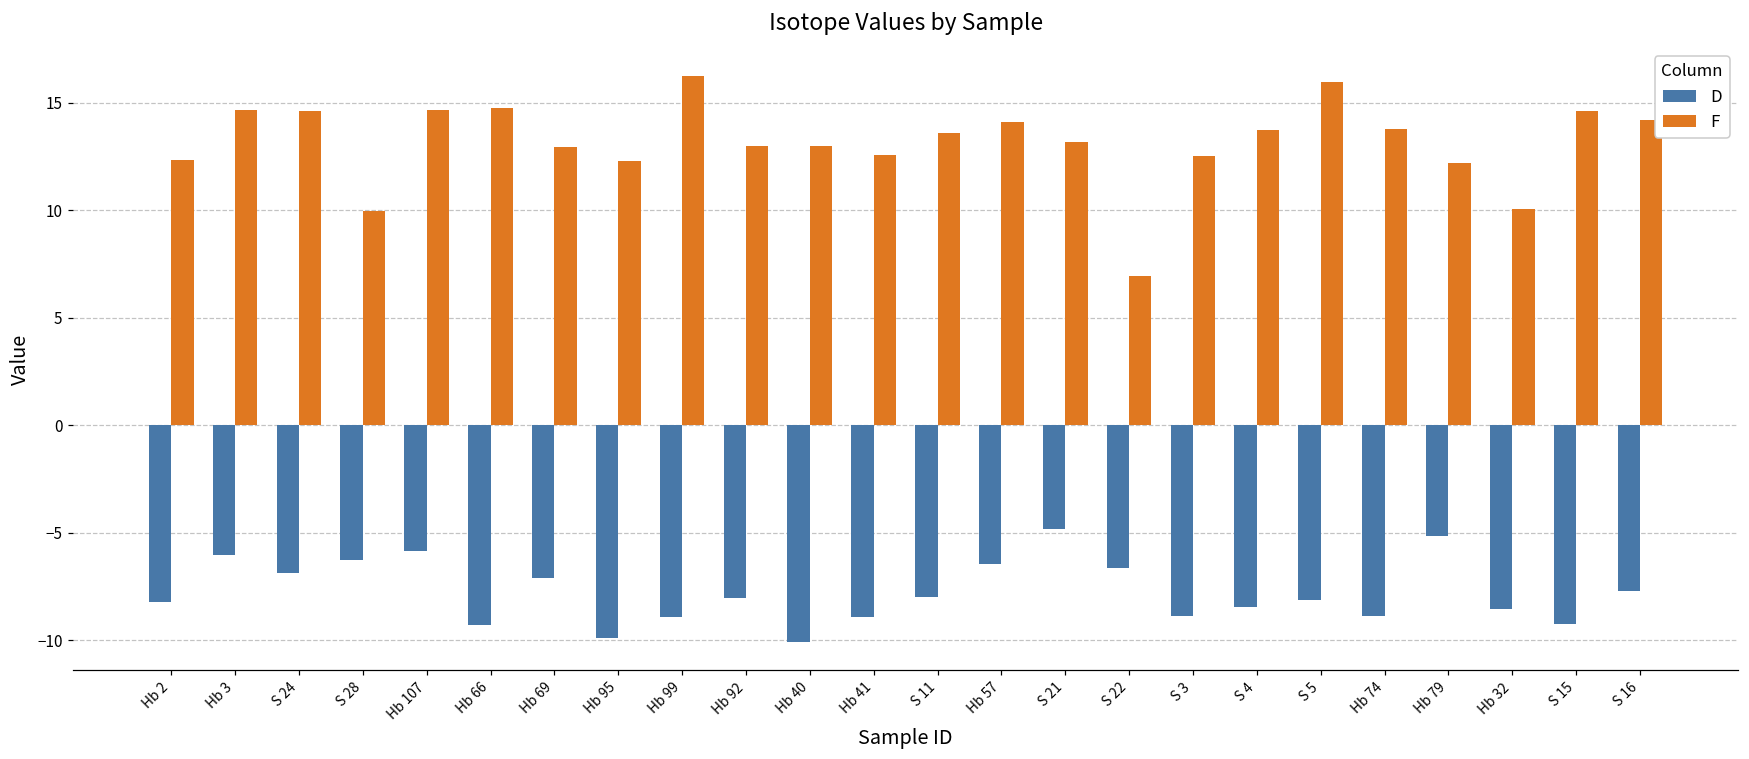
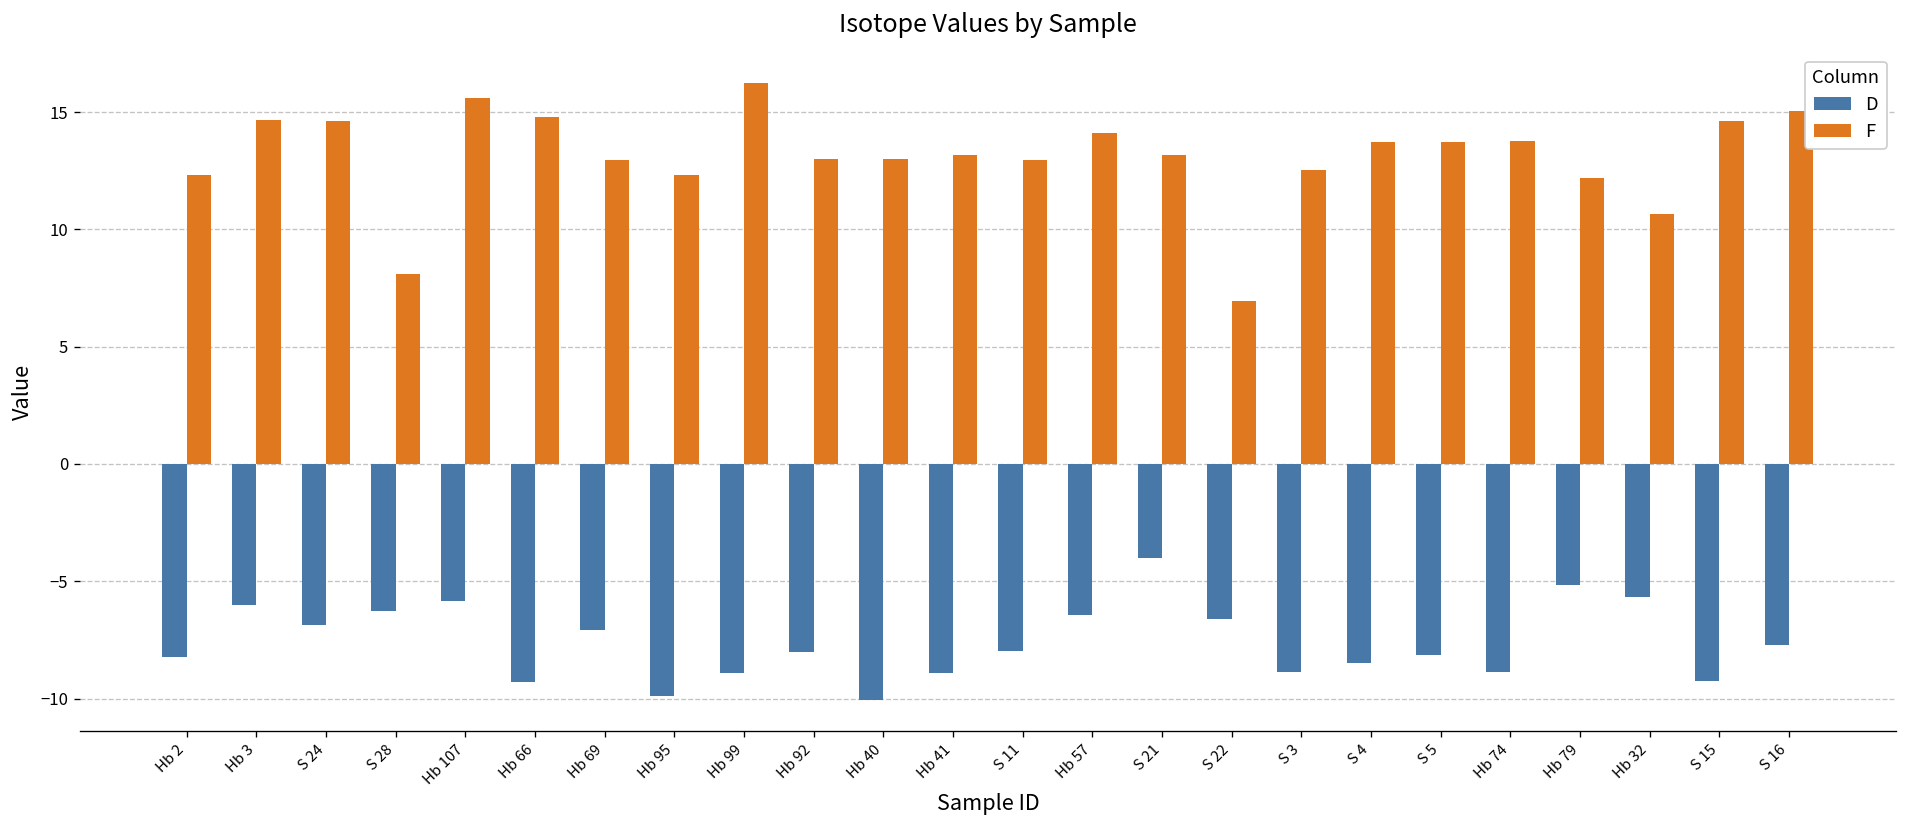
F, S 28: 10.0 -> 8.1
F, Hb 107: 14.7 -> 15.6
F, Hb 41: 12.6 -> 13.2
F, S 11: 13.6 -> 13.0
D, S 21: -4.8 -> -4.0
F, S 5: 16.0 -> 13.7
D, Hb 32: -8.5 -> -5.7
F, Hb 32: 10.1 -> 10.7
F, S 16: 14.2 -> 15.0
